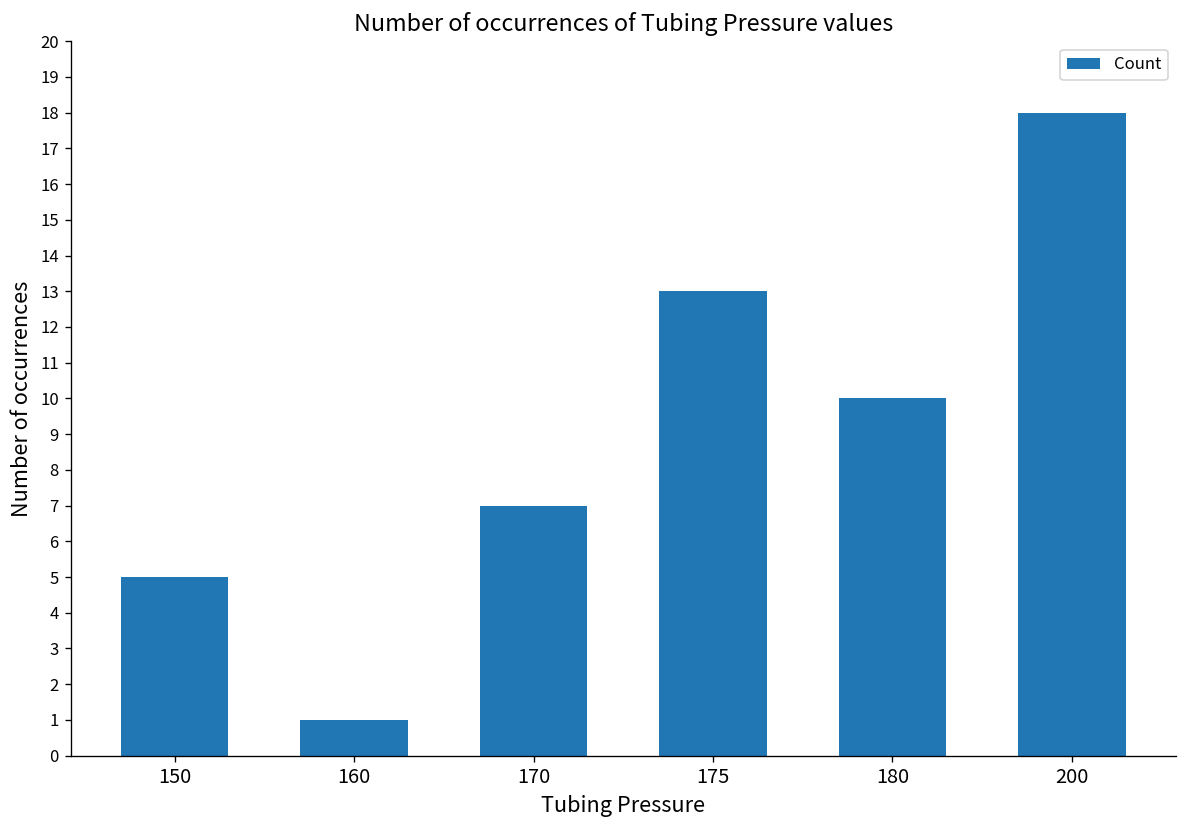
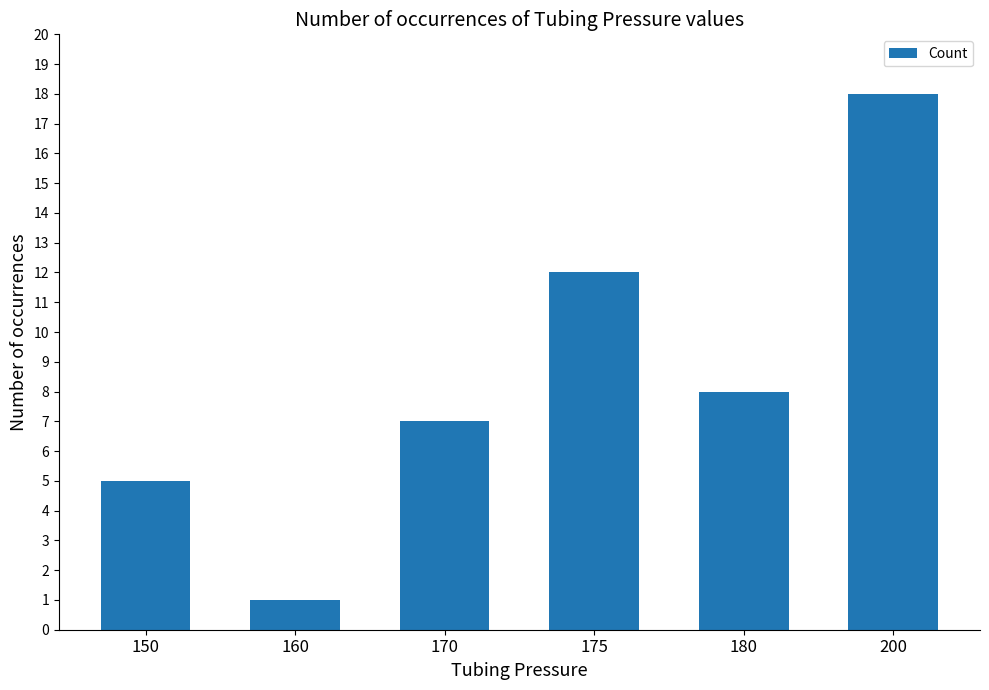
175: 13 -> 12
180: 10 -> 8
